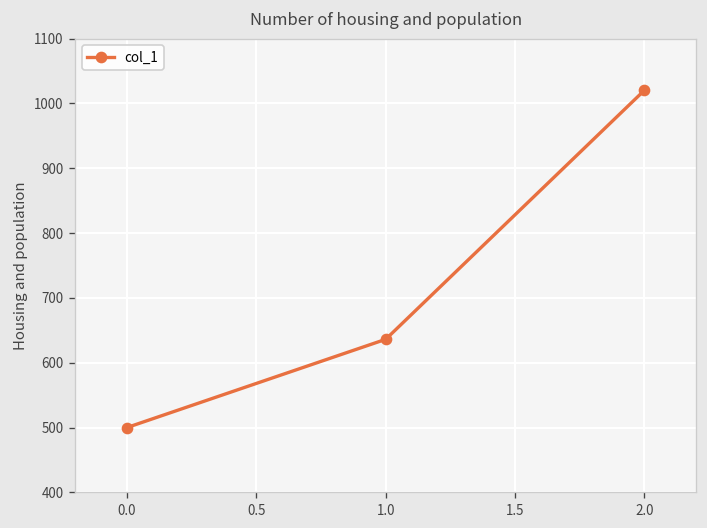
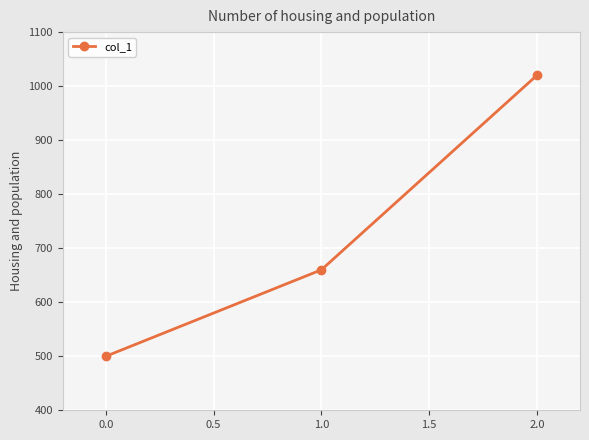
1.0: 640 -> 660
